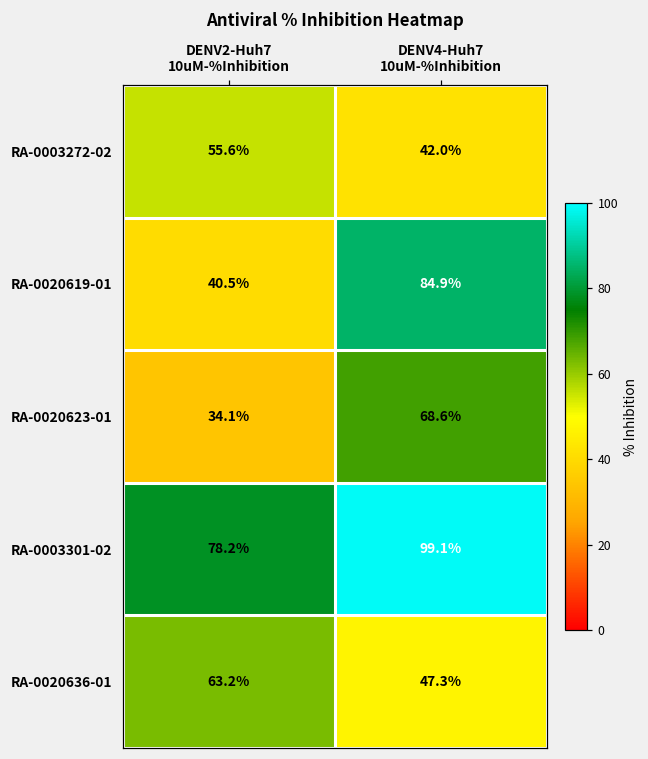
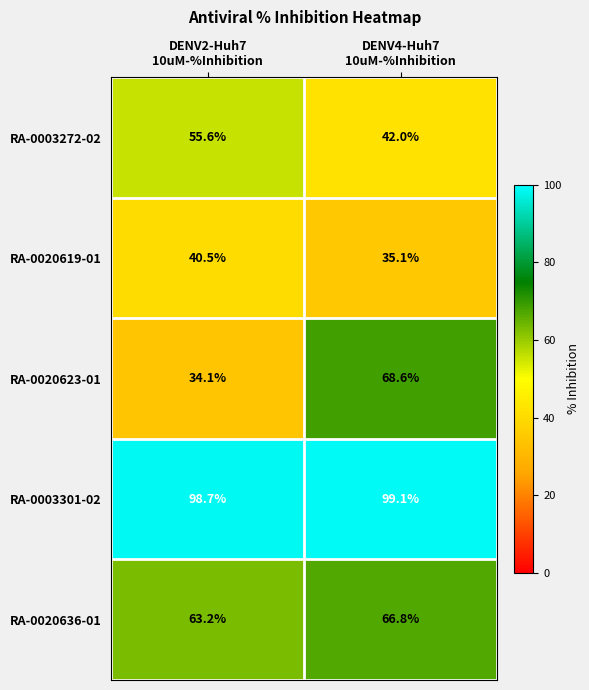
RA-0020619-01, DENV4-Huh7 10uM-%Inhibition: 84.9% -> 35.1%
RA-0003301-02, DENV2-Huh7 10uM-%Inhibition: 78.2% -> 98.7%
RA-0020636-01, DENV4-Huh7 10uM-%Inhibition: 47.3% -> 66.8%
